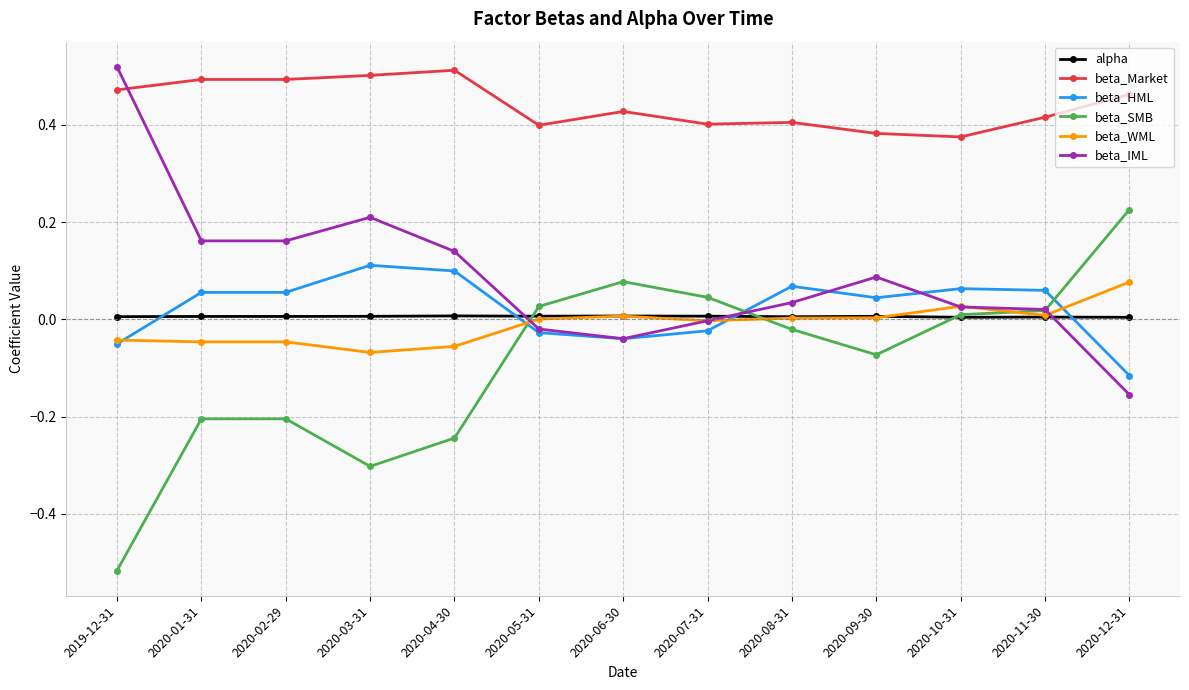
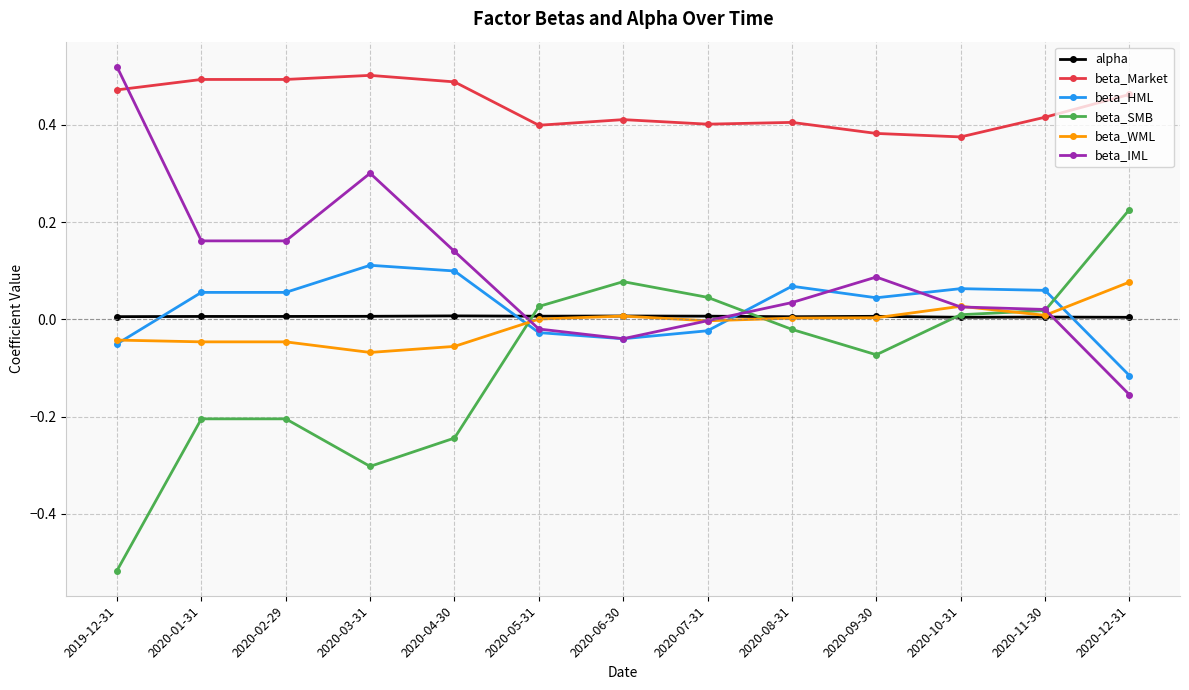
beta_IML, 2020-03-31: 0.21 -> 0.30
beta_Market, 2020-04-30: 0.51 -> 0.49
beta_Market, 2020-06-30: 0.43 -> 0.41
